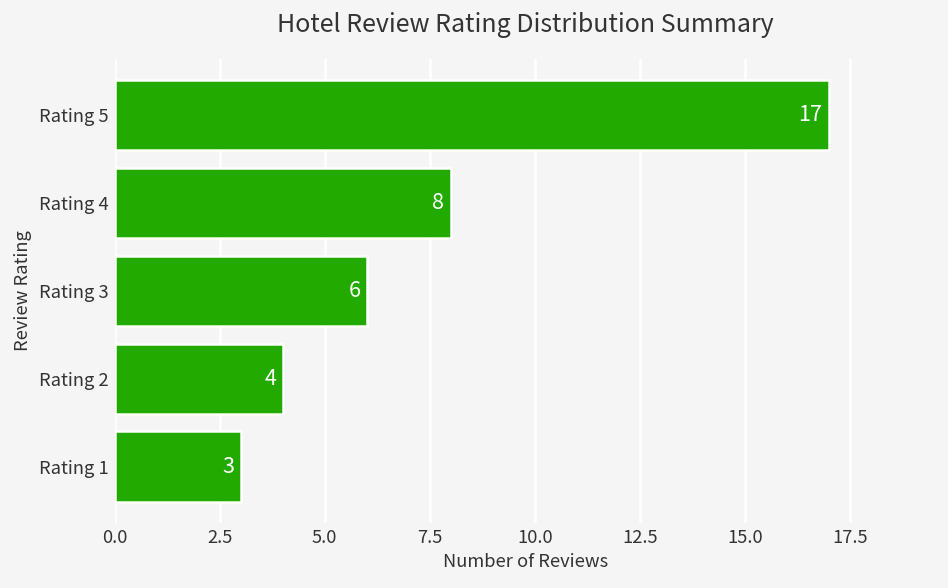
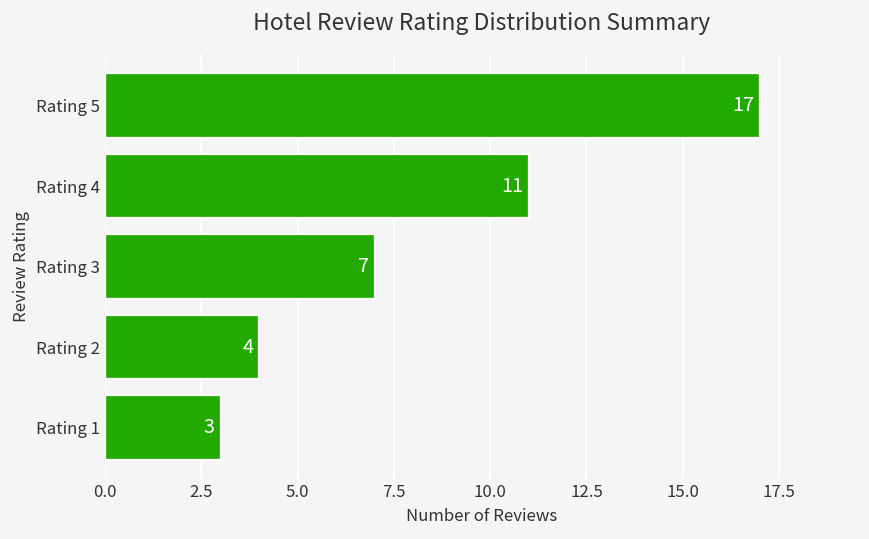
Rating 4: 8 -> 11
Rating 3: 6 -> 7
